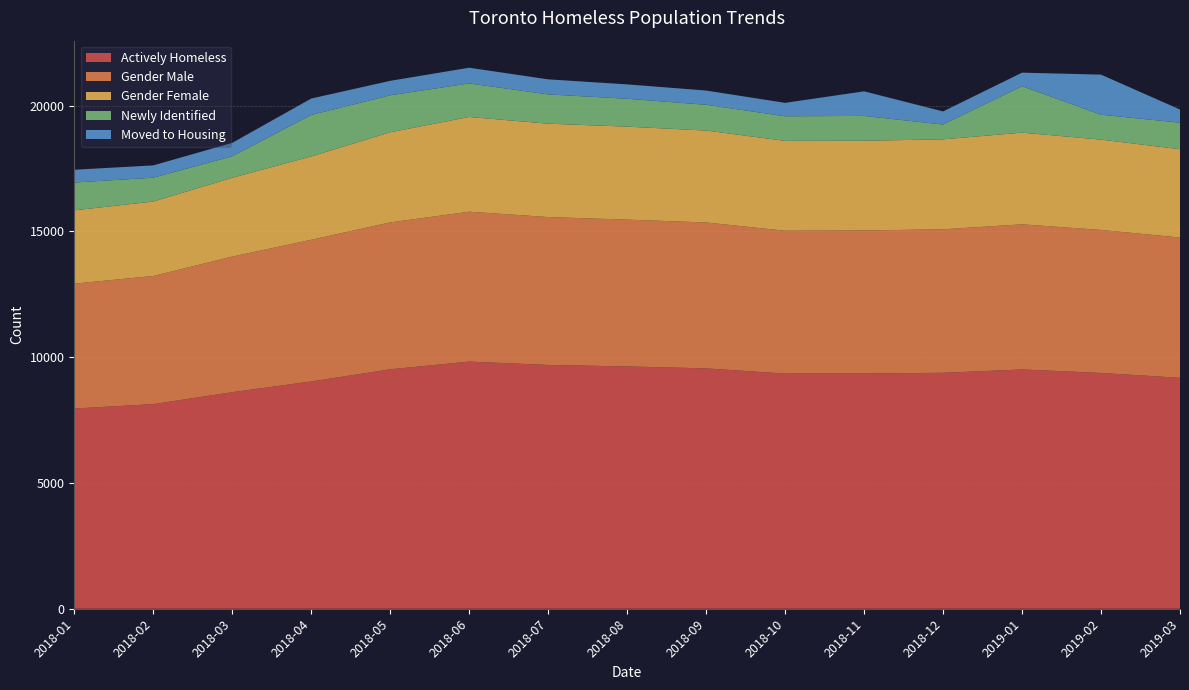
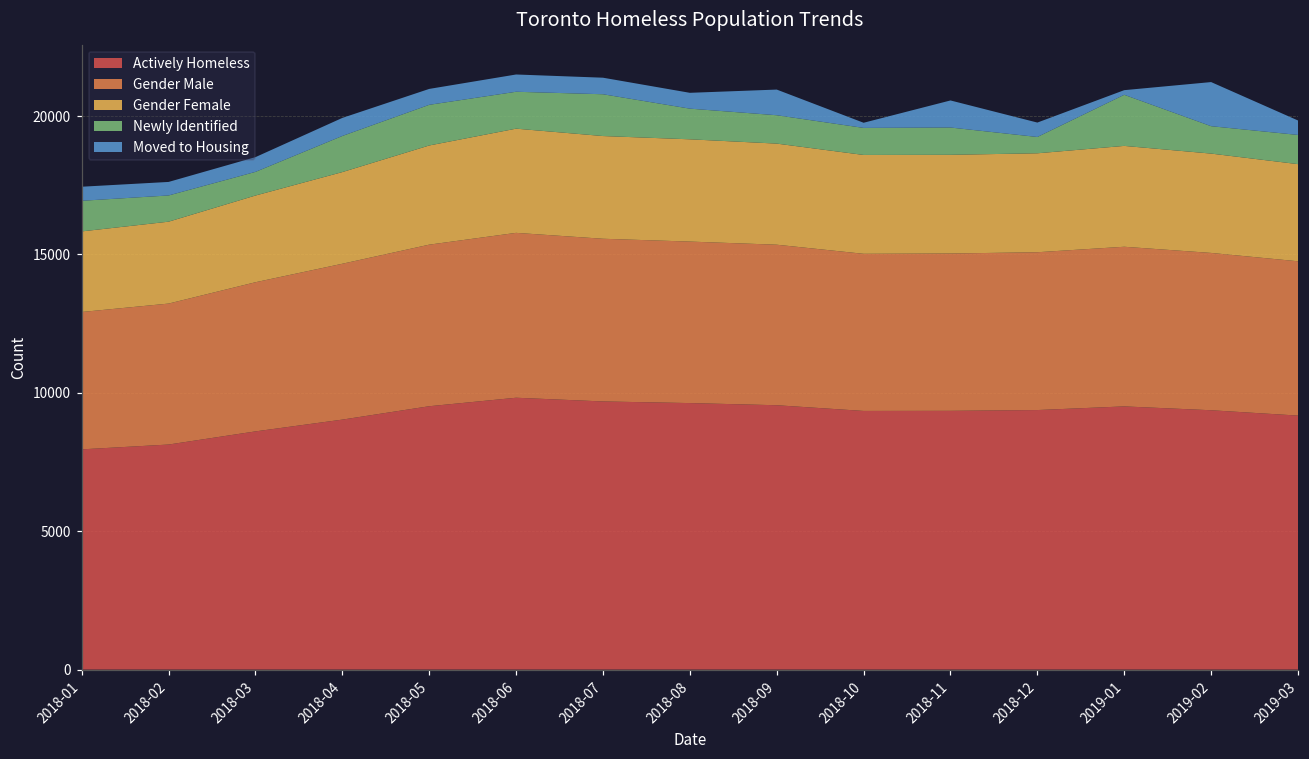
Newly Identified, 2018-04: 1600 -> 1300
Newly Identified, 2018-07: 1200 -> 1500
Moved to Housing, 2018-09: 600 -> 900
Moved to Housing, 2018-10: 500 -> 200
Moved to Housing, 2019-01: 500 -> 200
